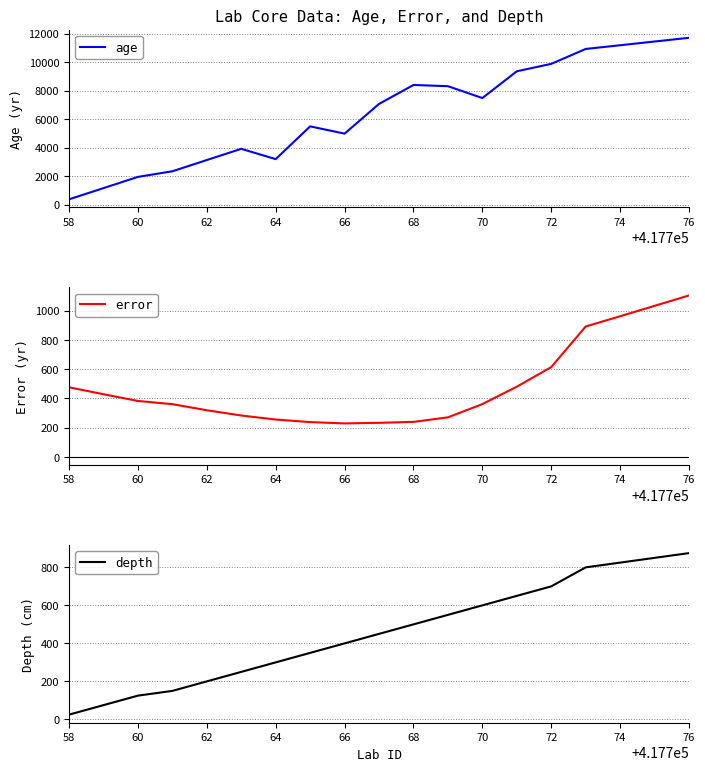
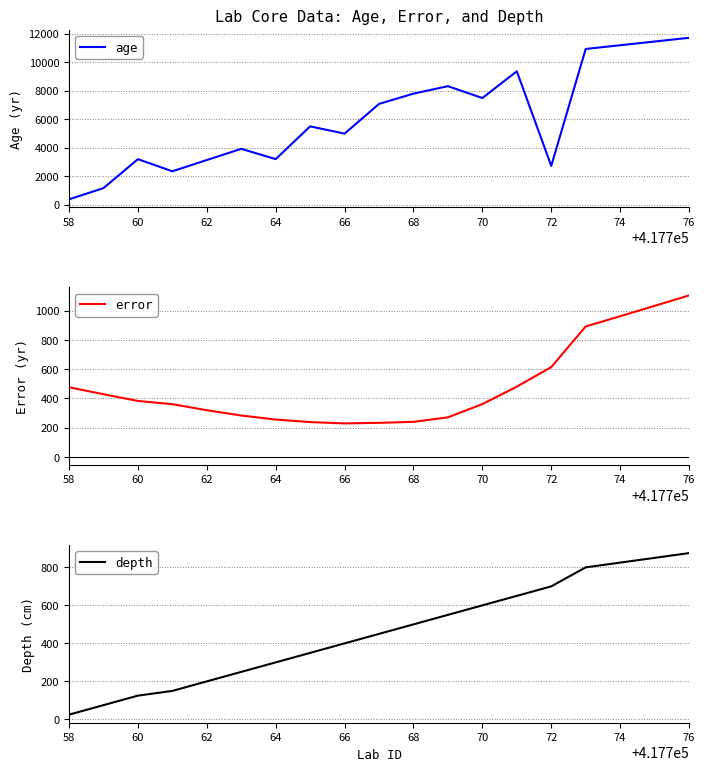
Lab Core Data: Age, Error, and Depth, 60: 2000 -> 3200
Lab Core Data: Age, Error, and Depth, 68: 8400 -> 7800
Lab Core Data: Age, Error, and Depth, 72: 9900 -> 2700
